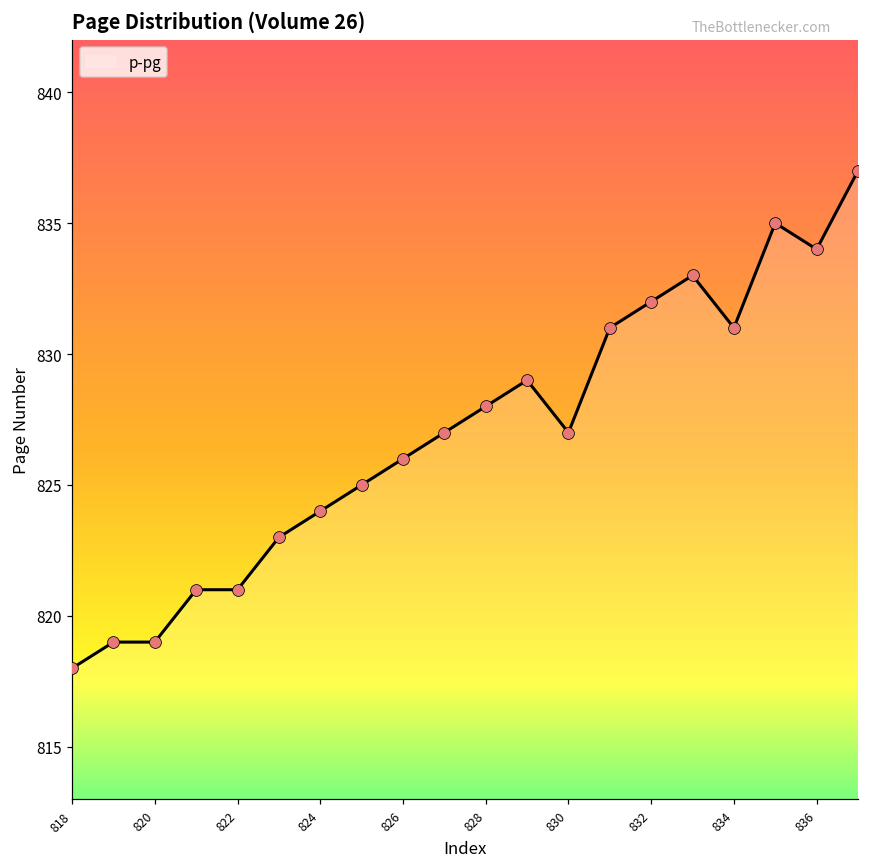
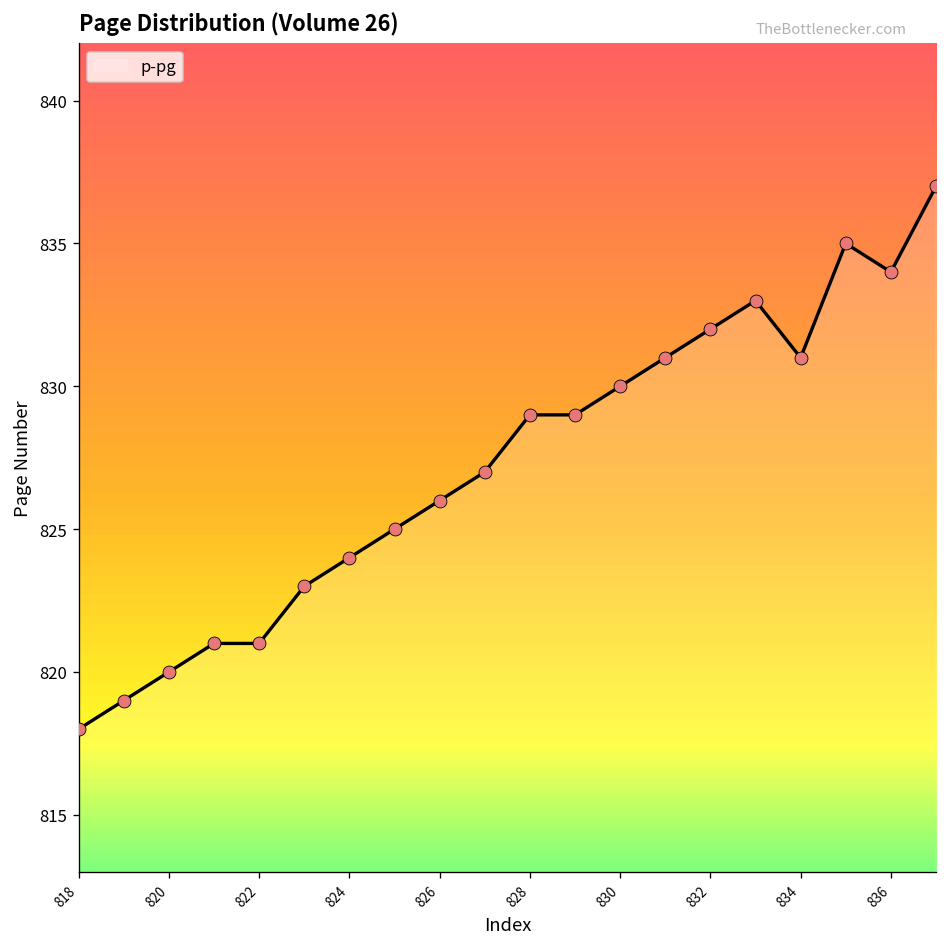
820: 819 -> 820
828: 828 -> 829
830: 827 -> 830
